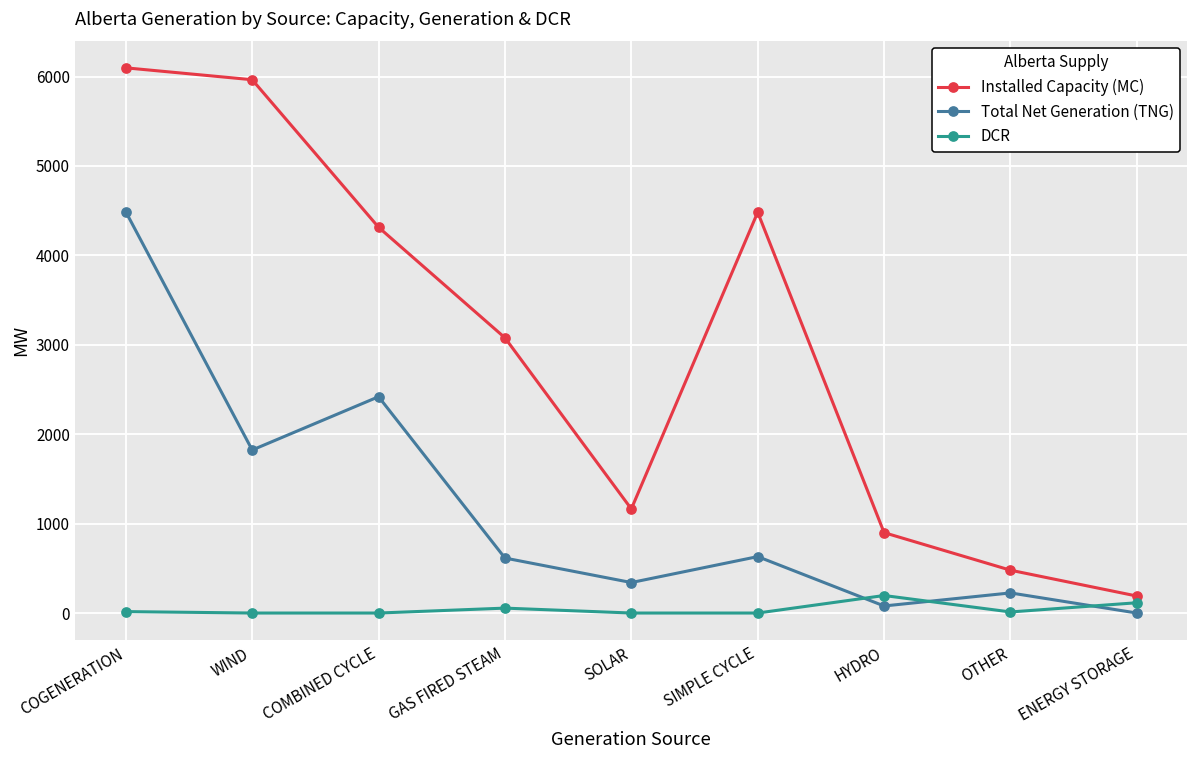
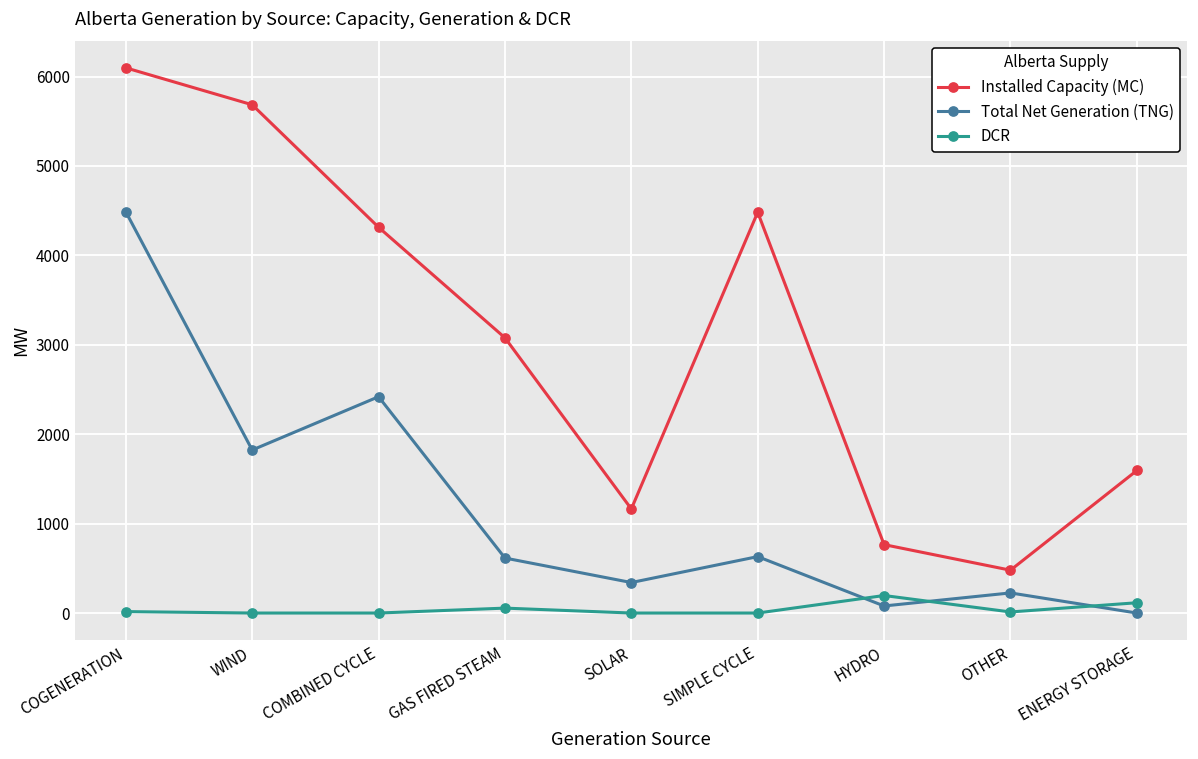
Installed Capacity (MC), WIND: 6000 -> 5700
Installed Capacity (MC), HYDRO: 900 -> 800
Installed Capacity (MC), ENERGY STORAGE: 200 -> 1600
